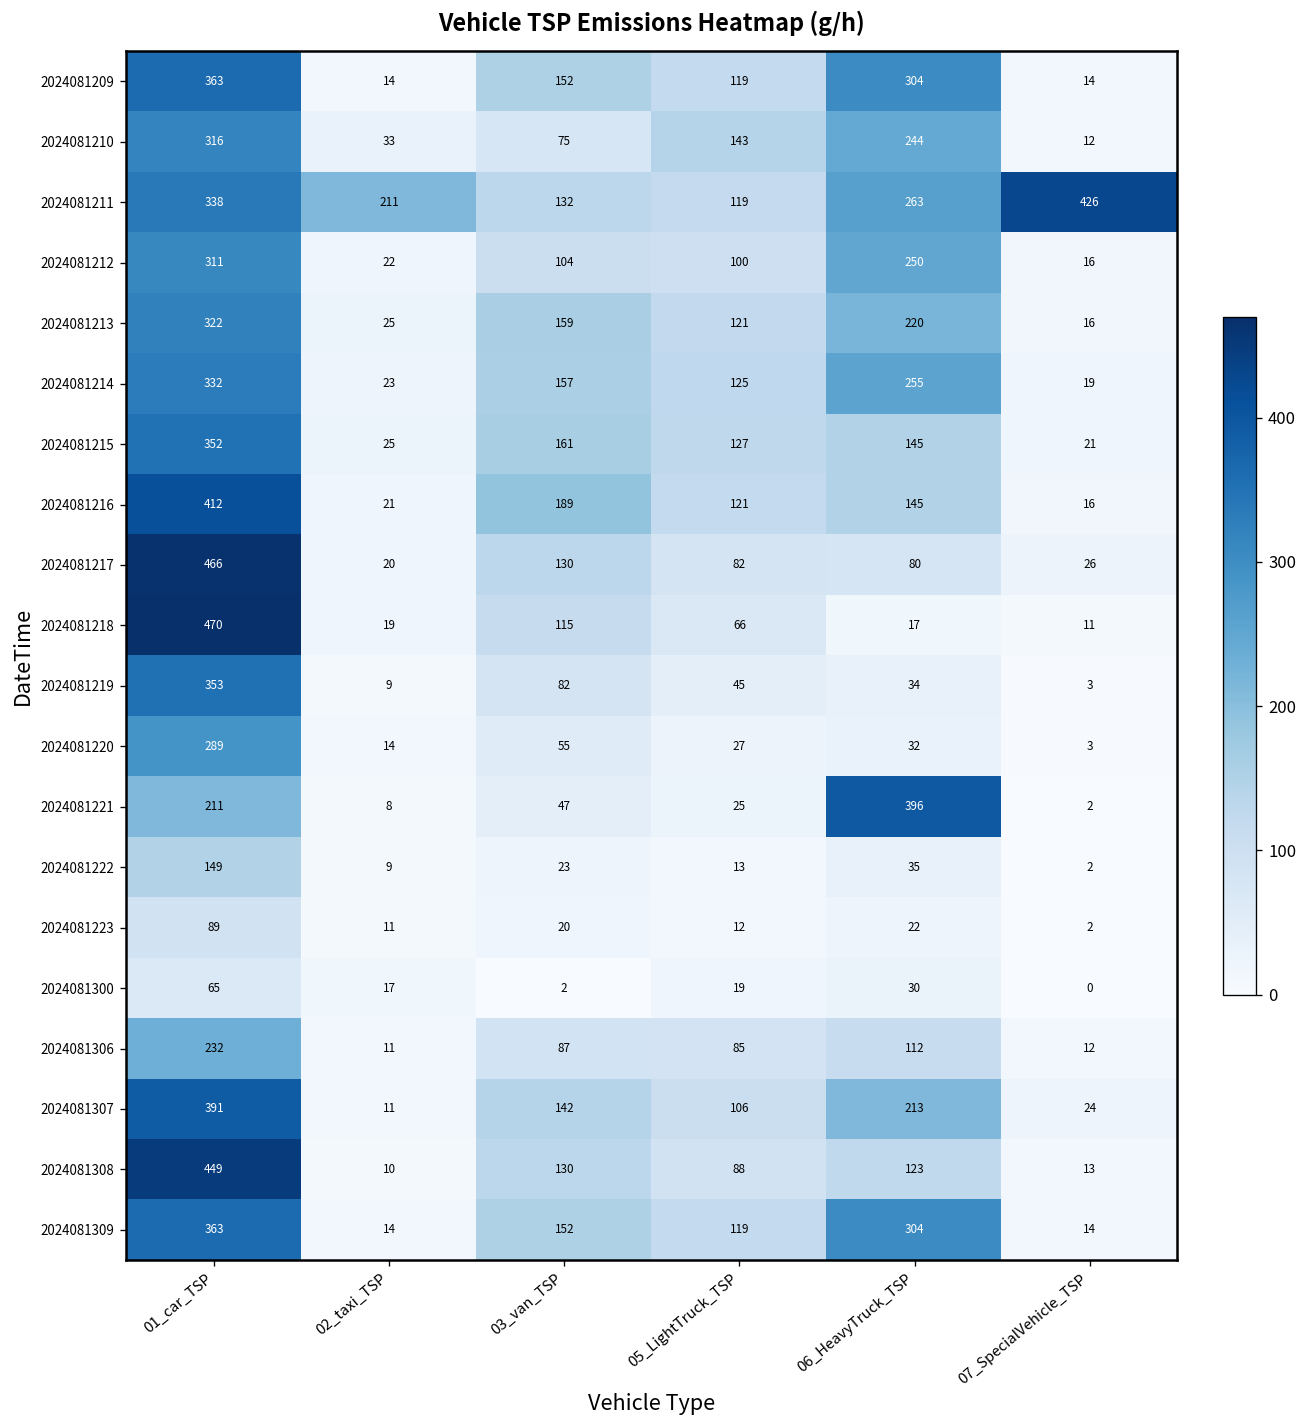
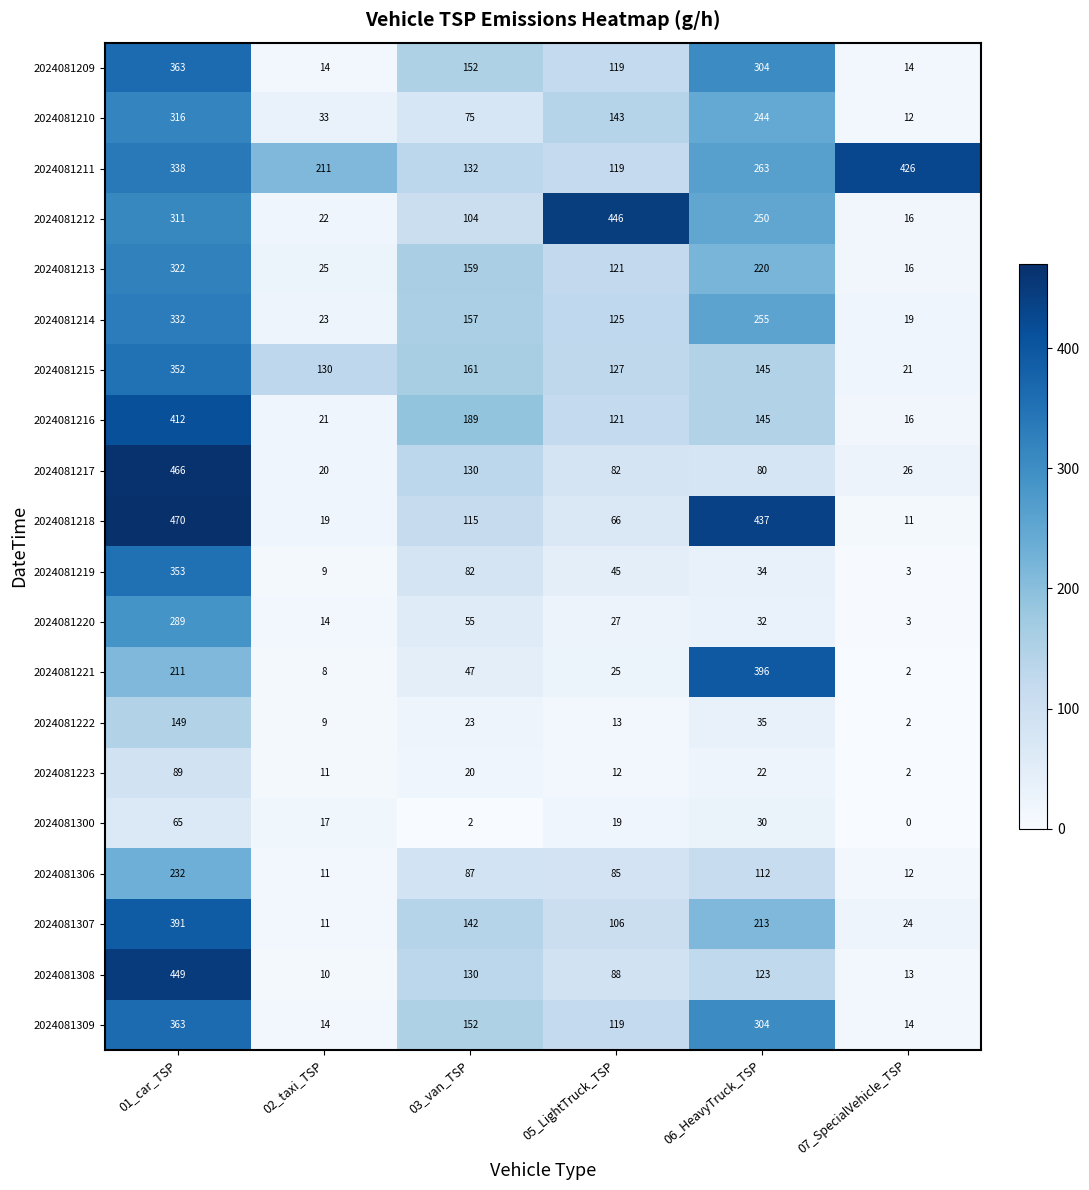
2024081212, 05_LightTruck_TSP: 100 -> 446
2024081215, 02_taxi_TSP: 25 -> 130
2024081218, 06_HeavyTruck_TSP: 17 -> 437
